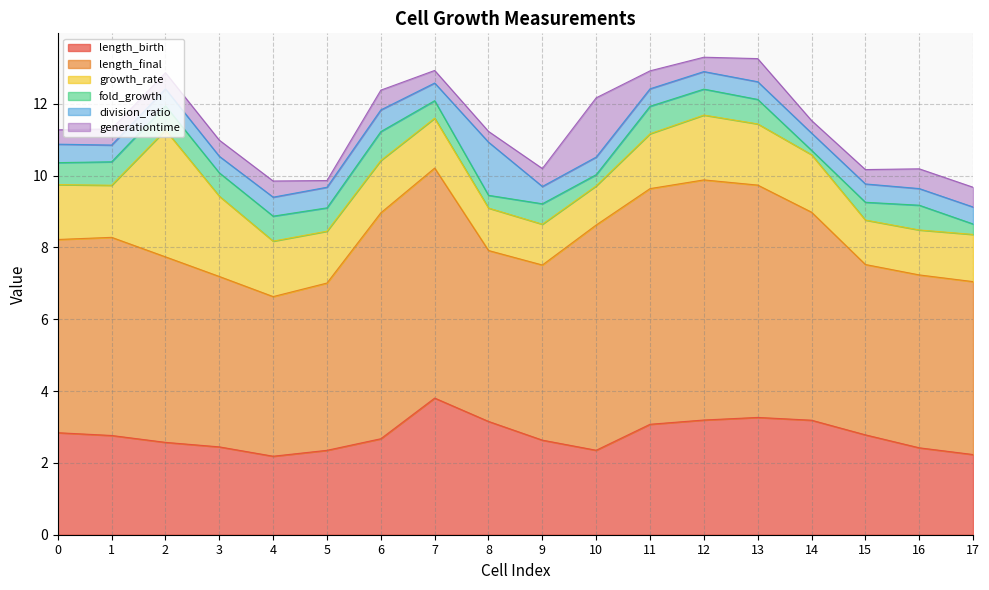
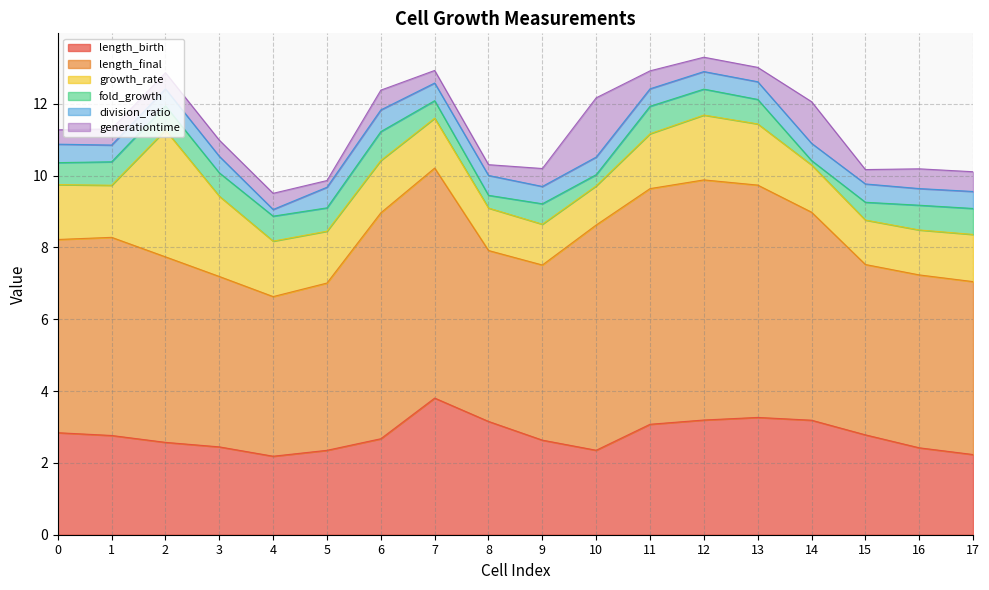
division_ratio, 4: 0.5 -> 0.2
division_ratio, 8: 1.5 -> 0.6
generationtime, 13: 0.6 -> 0.4
growth_rate, 14: 1.6 -> 1.3
generationtime, 14: 0.3 -> 1.2
fold_growth, 17: 0.3 -> 0.7
